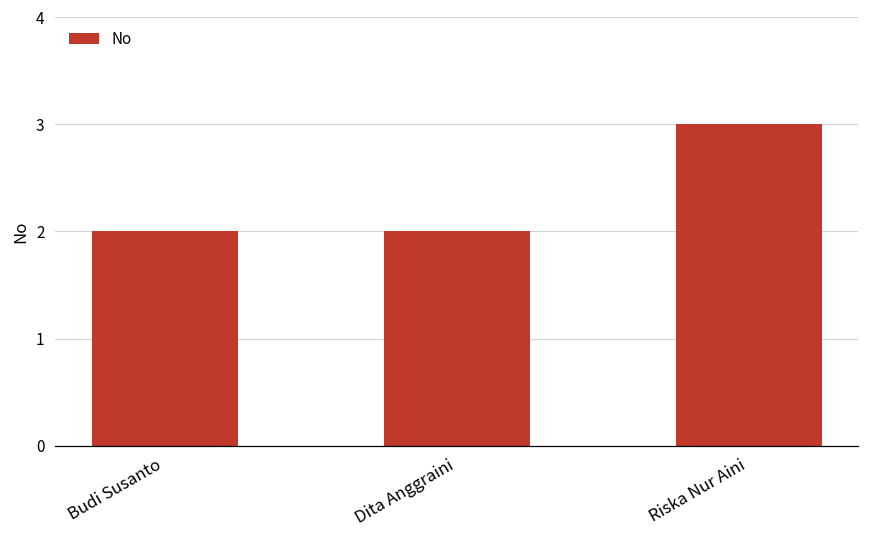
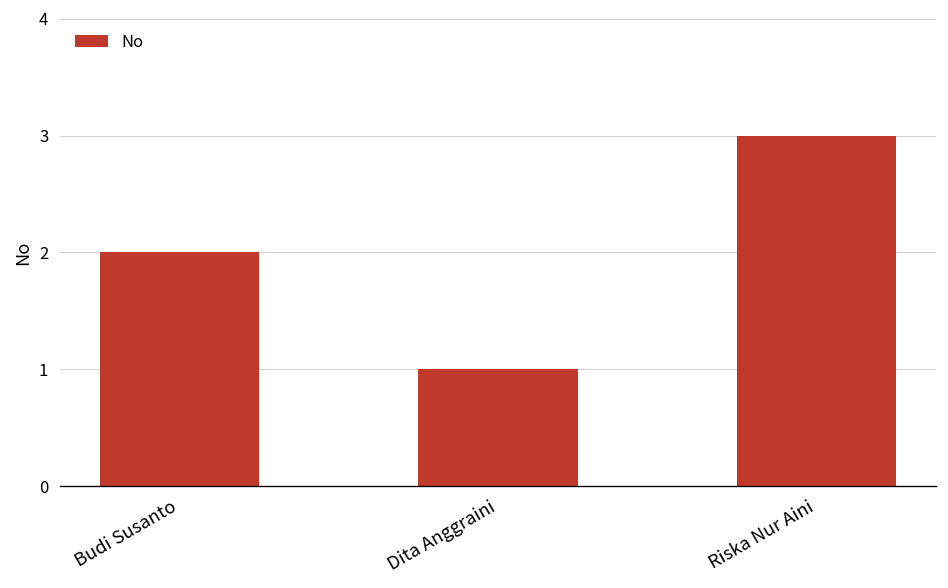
Dita Anggraini: 2 -> 1
